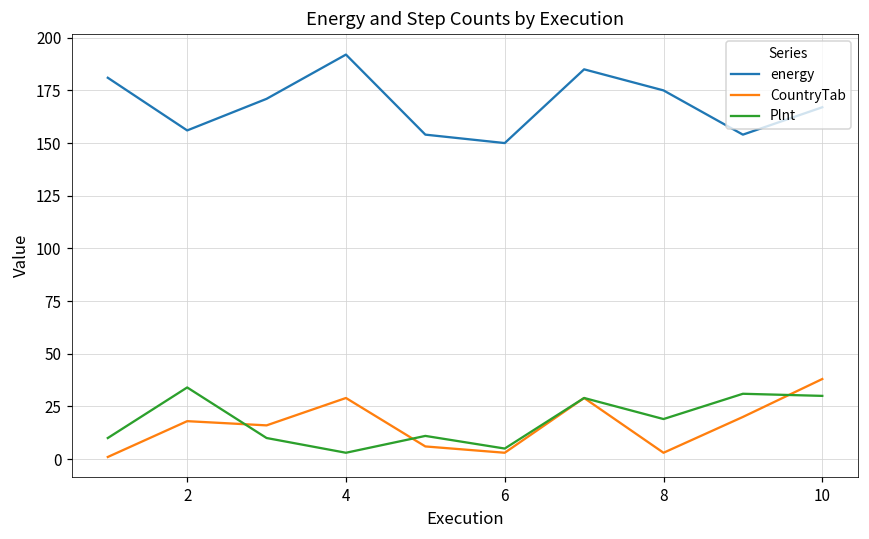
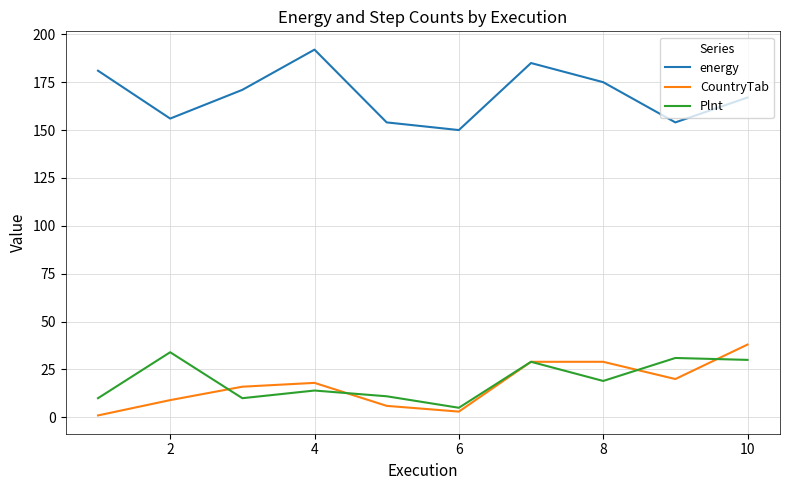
CountryTab, 2: 18 -> 9
CountryTab, 4: 29 -> 18
Plnt, 4: 3 -> 14
CountryTab, 8: 3 -> 29
